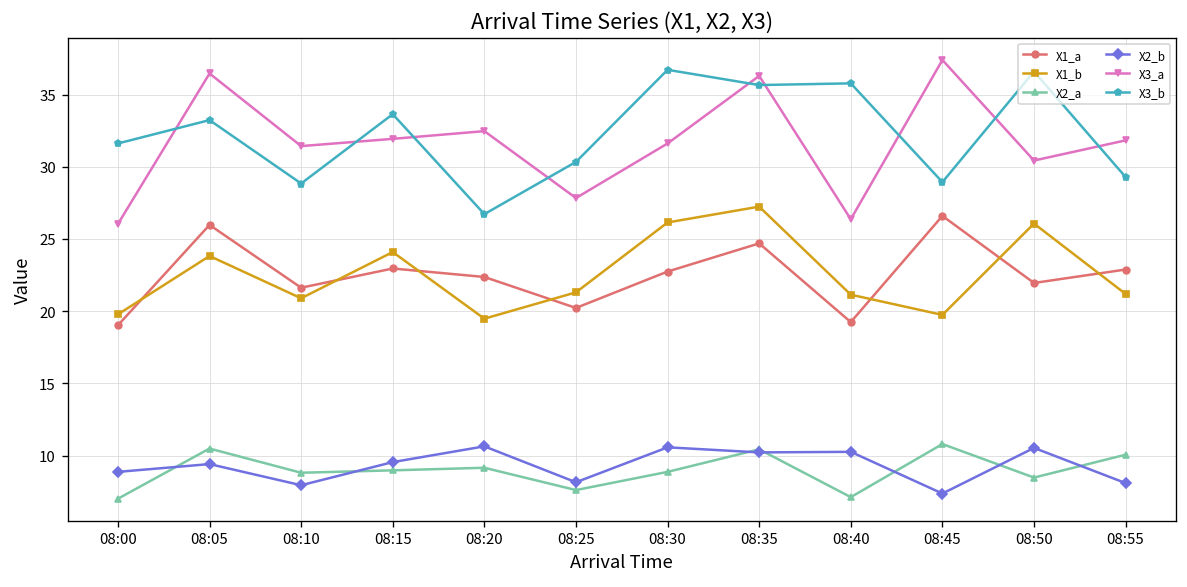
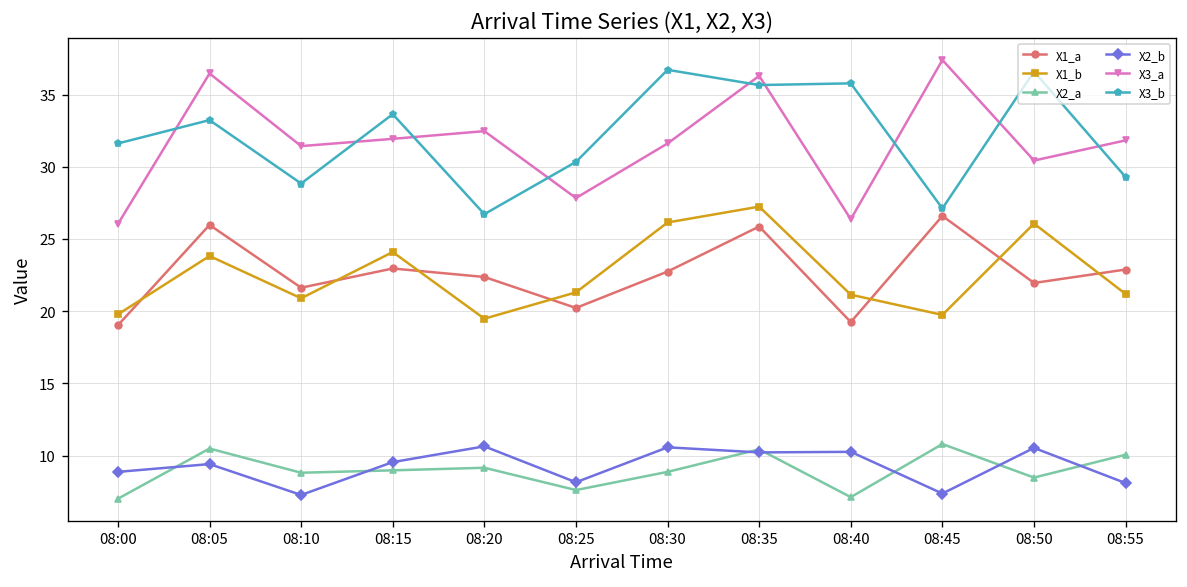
X2_b, 08:10: 7.9 -> 7.3
X1_a, 08:35: 24.7 -> 25.9
X3_b, 08:45: 28.9 -> 27.1
